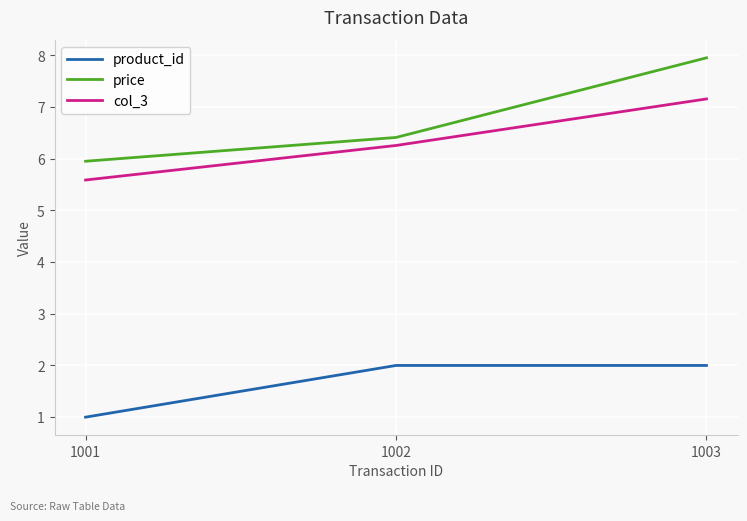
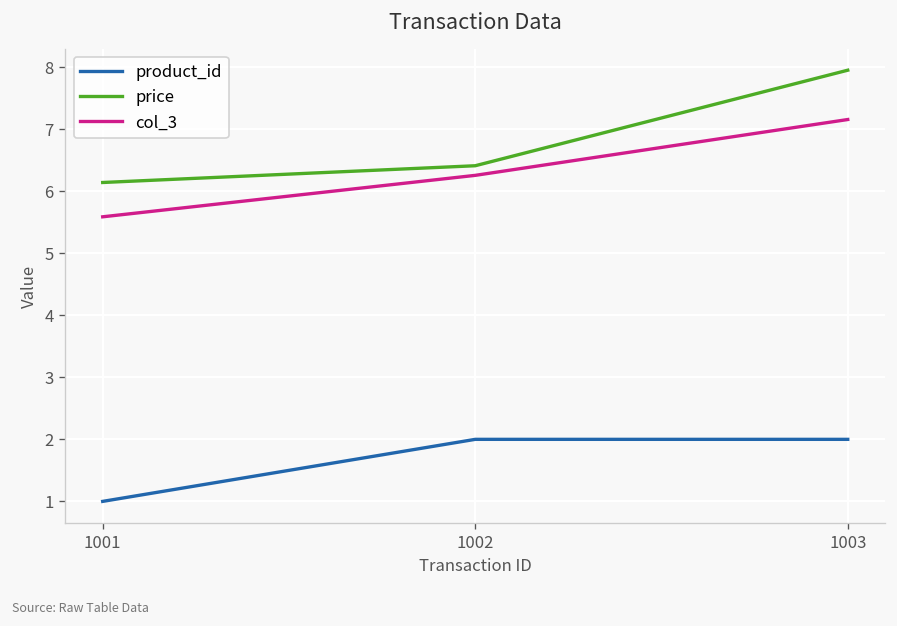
price, 1001: 6.0 -> 6.1
